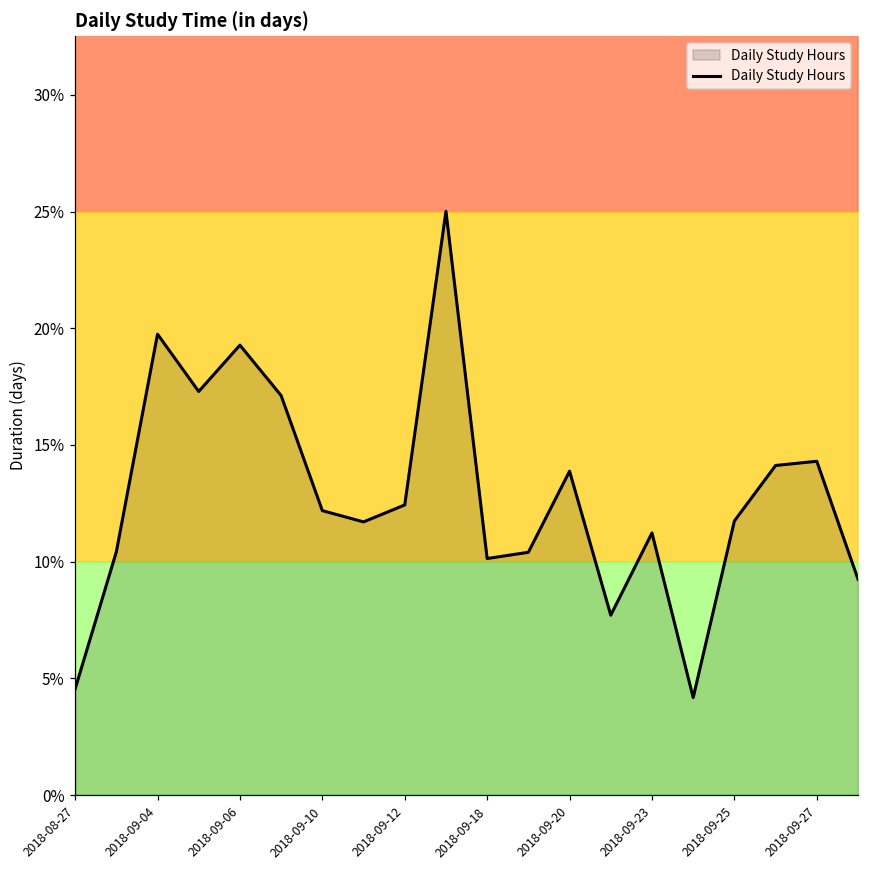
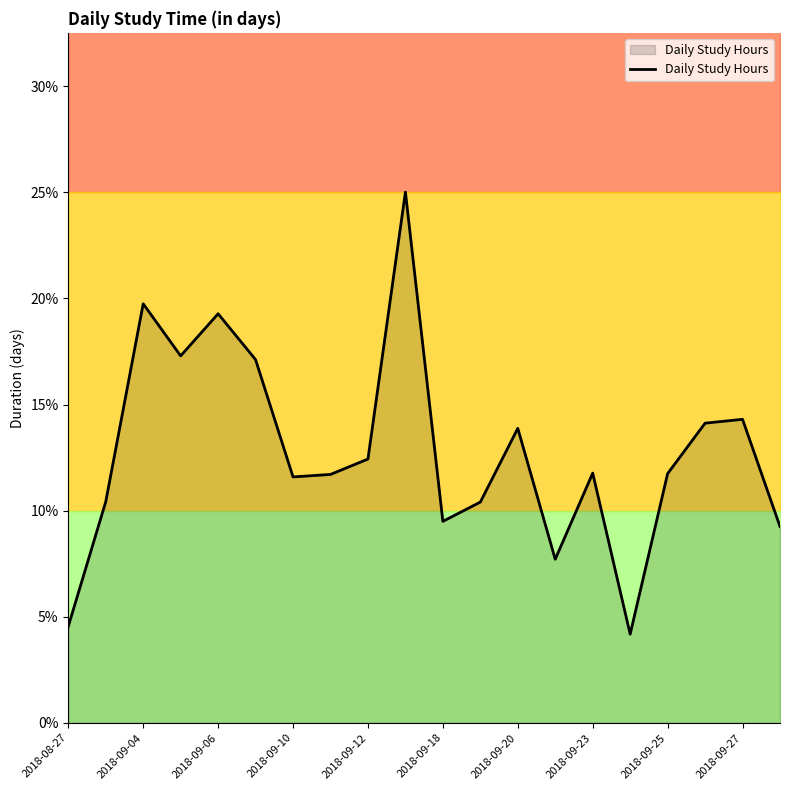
Daily Study Hours, 2018-09-10: 12.2% -> 11.6%
Daily Study Hours, 2018-09-18: 10.1% -> 9.5%
Daily Study Hours, 2018-09-23: 11.2% -> 11.8%
